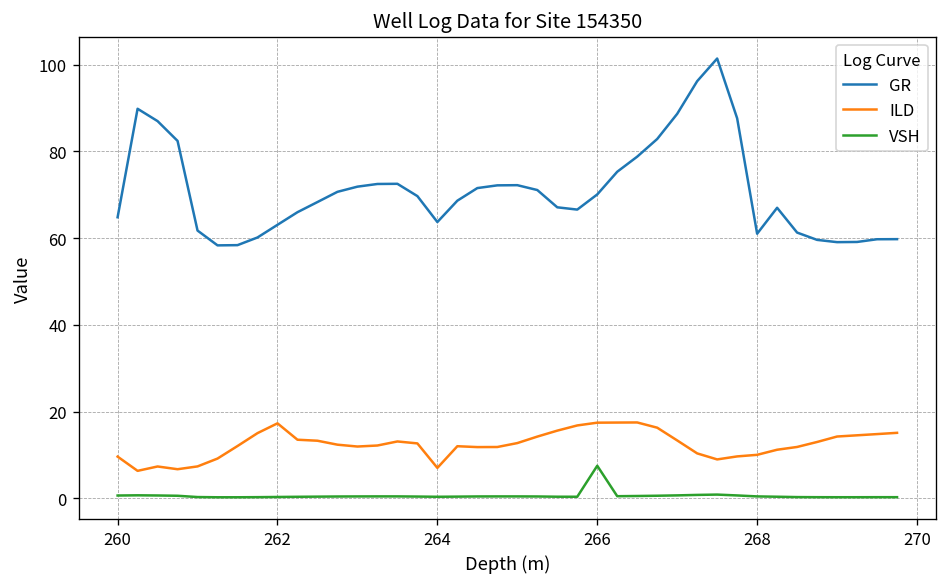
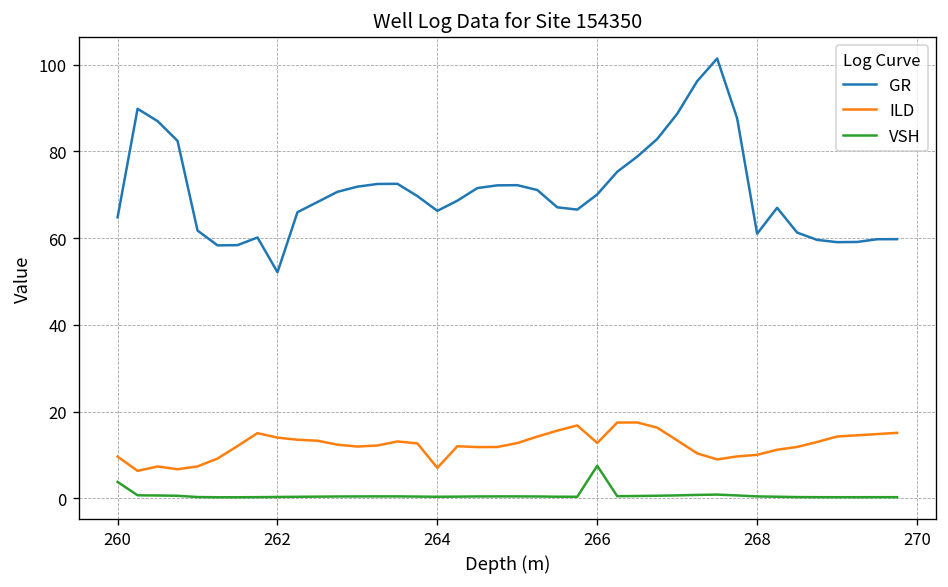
VSH, 260: 1 -> 4
GR, 262: 63 -> 52
ILD, 262: 17 -> 14
GR, 264: 64 -> 66
ILD, 266: 17 -> 13
